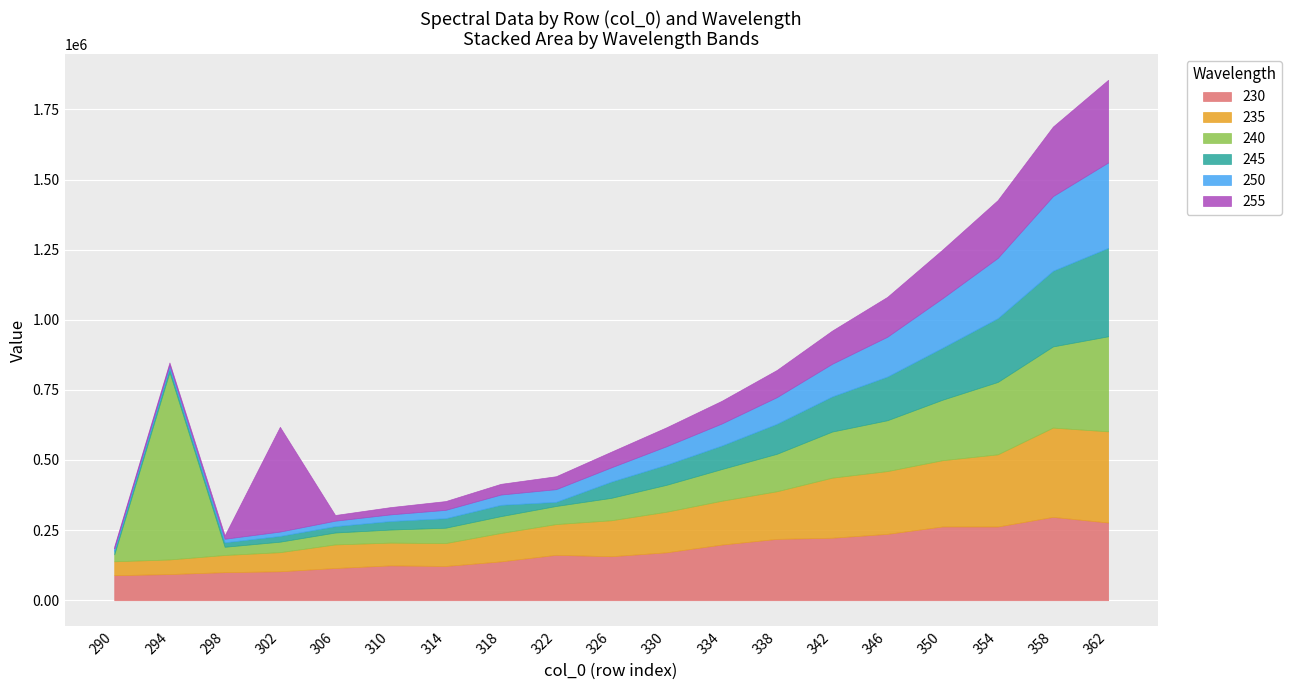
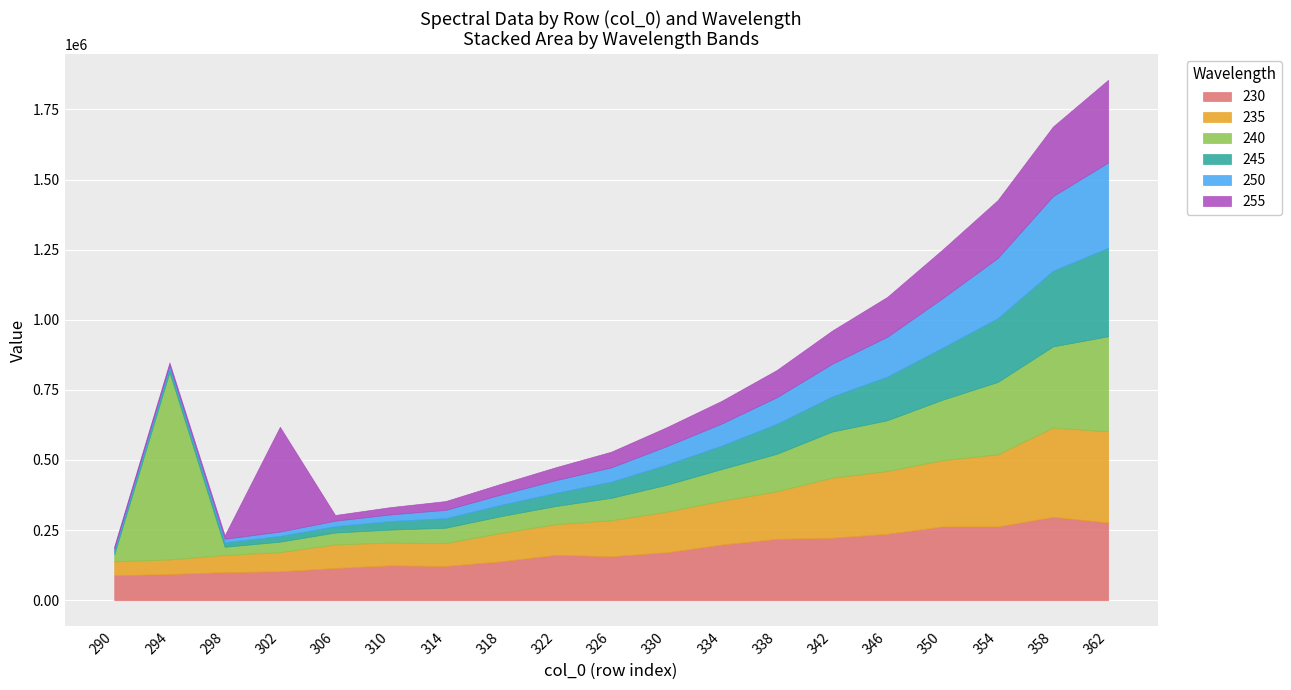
245, 322: 10000 -> 50000
